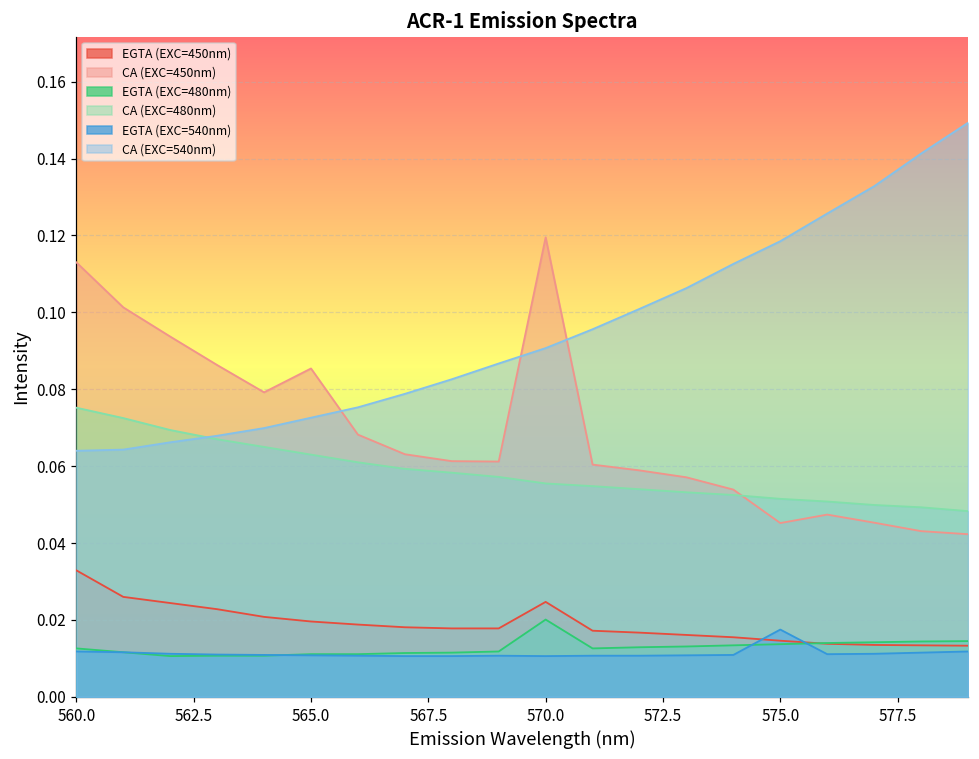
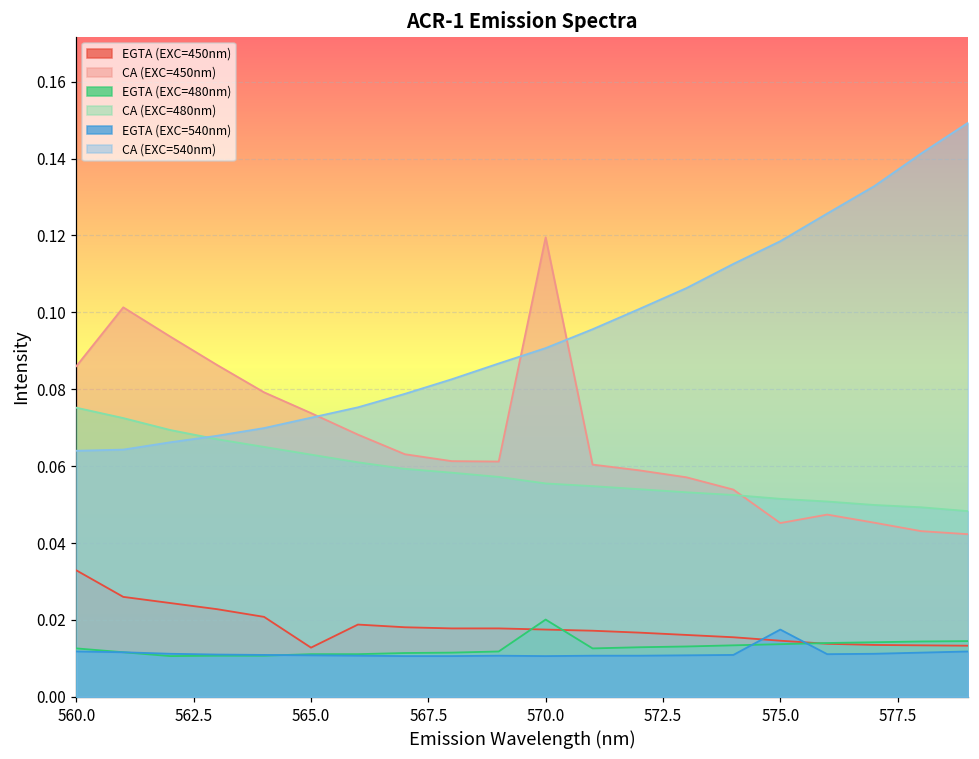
CA (EXC=450nm), 560.0: 0.113 -> 0.086
EGTA (EXC=450nm), 565.0: 0.020 -> 0.013
CA (EXC=450nm), 565.0: 0.085 -> 0.074
EGTA (EXC=450nm), 570.0: 0.025 -> 0.018
